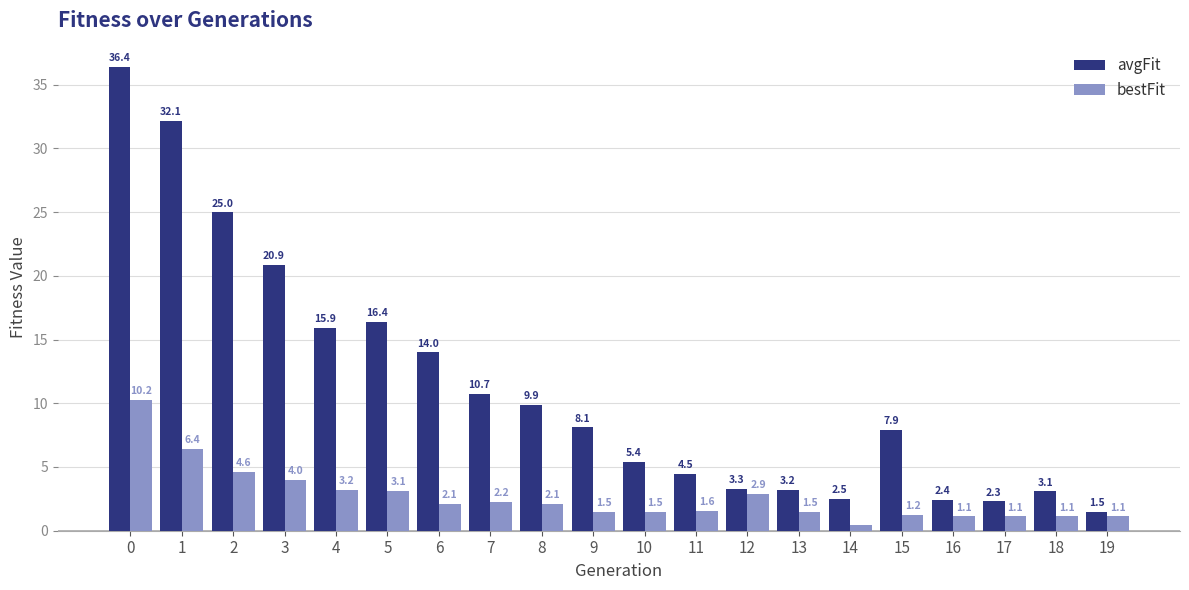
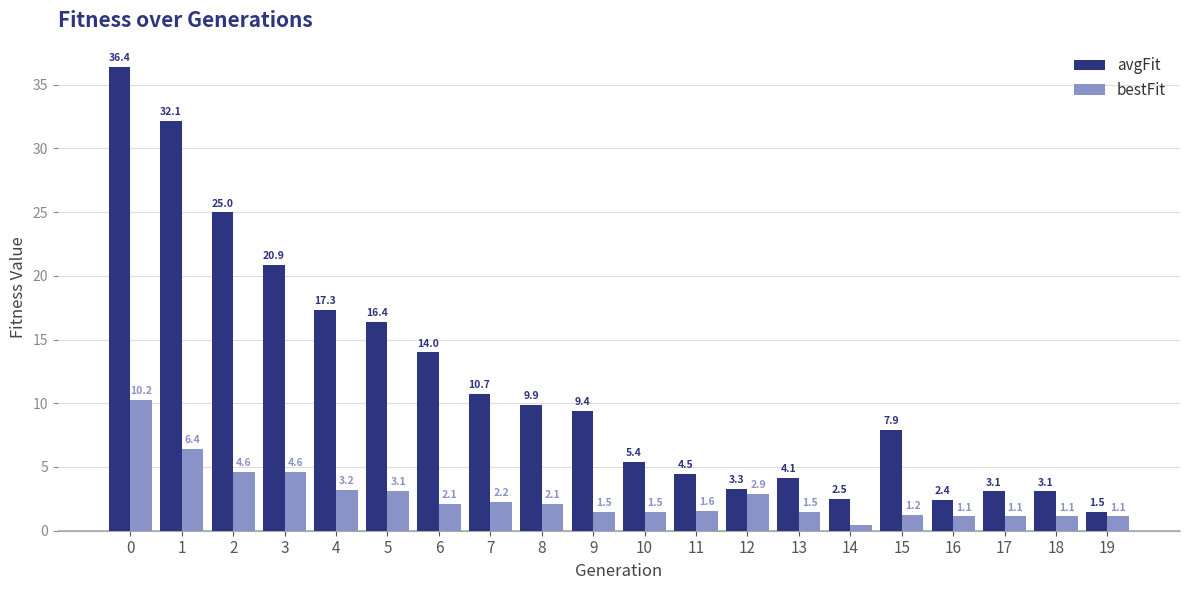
bestFit, 3: 4.0 -> 4.6
avgFit, 4: 15.9 -> 17.3
avgFit, 9: 8.1 -> 9.4
avgFit, 13: 3.2 -> 4.1
avgFit, 17: 2.3 -> 3.1
